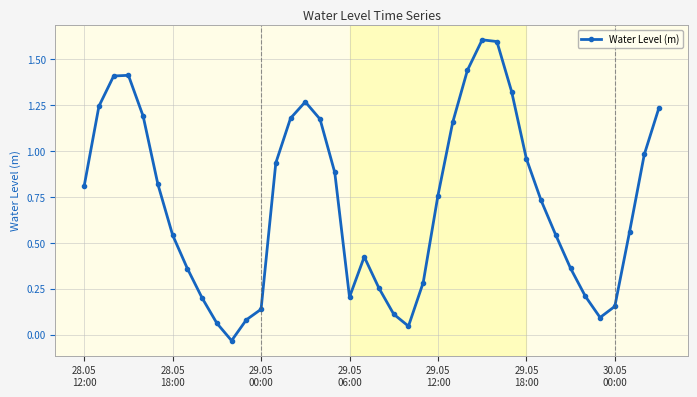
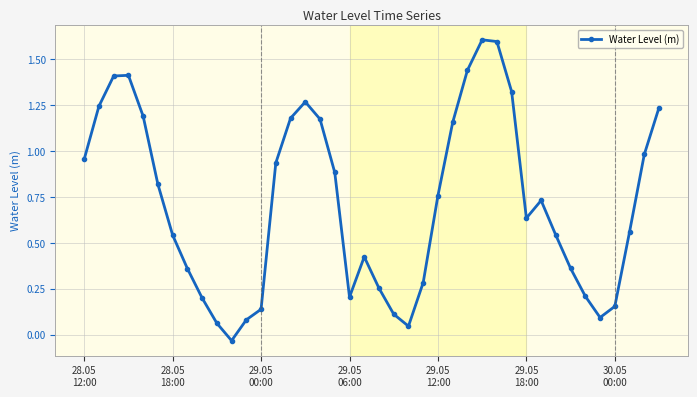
28.05 12:00: 0.81 -> 0.96
29.05 18:00: 0.96 -> 0.63
